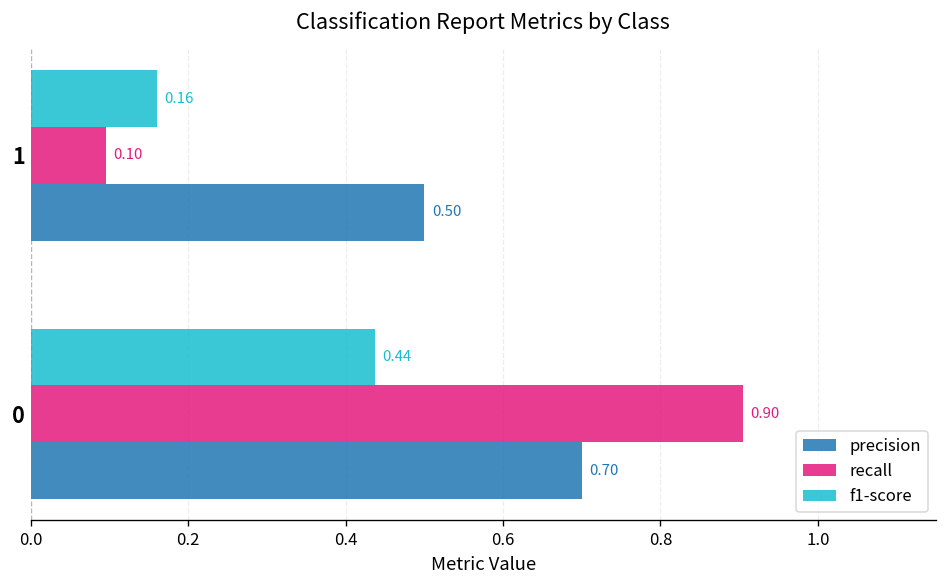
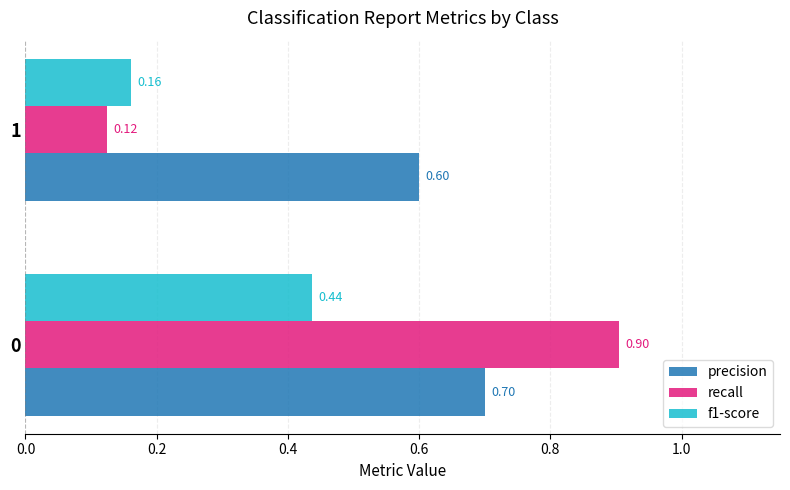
recall, 1: 0.10 -> 0.12
precision, 1: 0.50 -> 0.60
